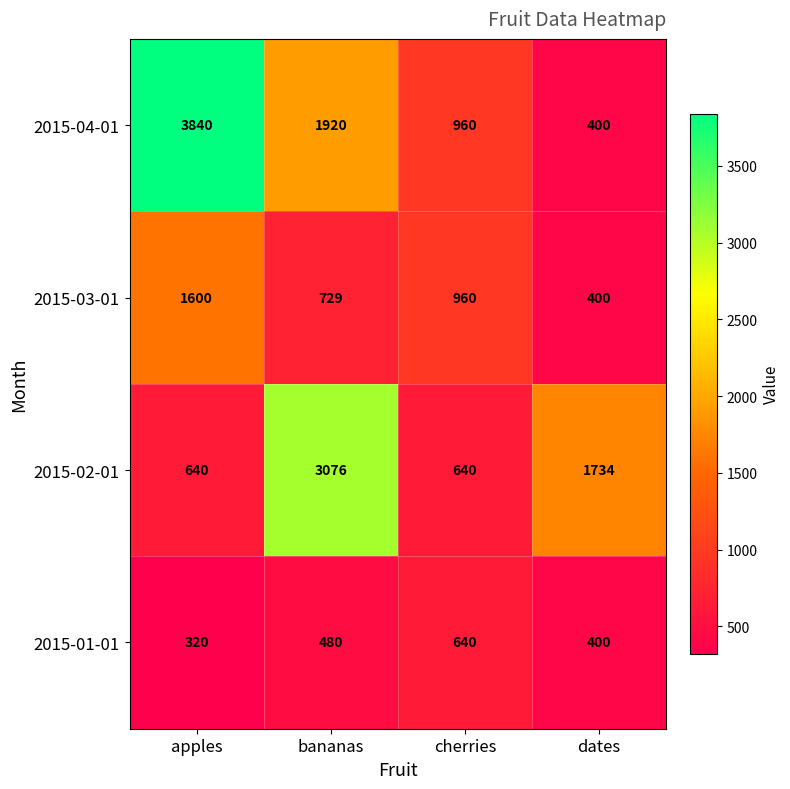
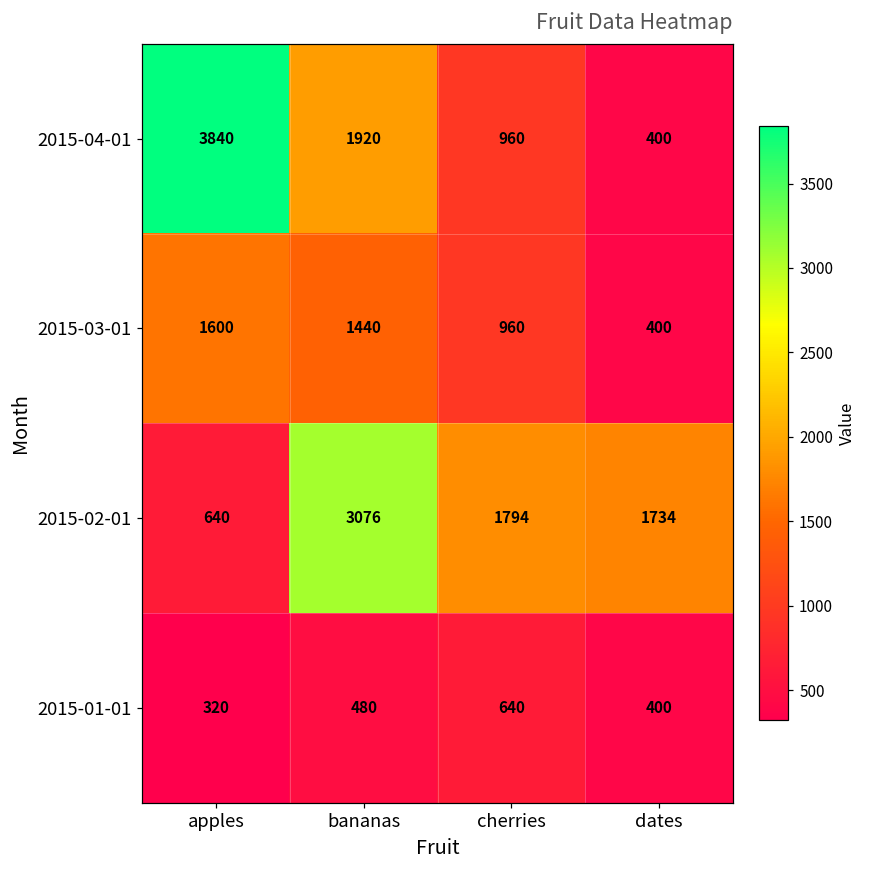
2015-03-01, bananas: 729 -> 1440
2015-02-01, cherries: 640 -> 1794
